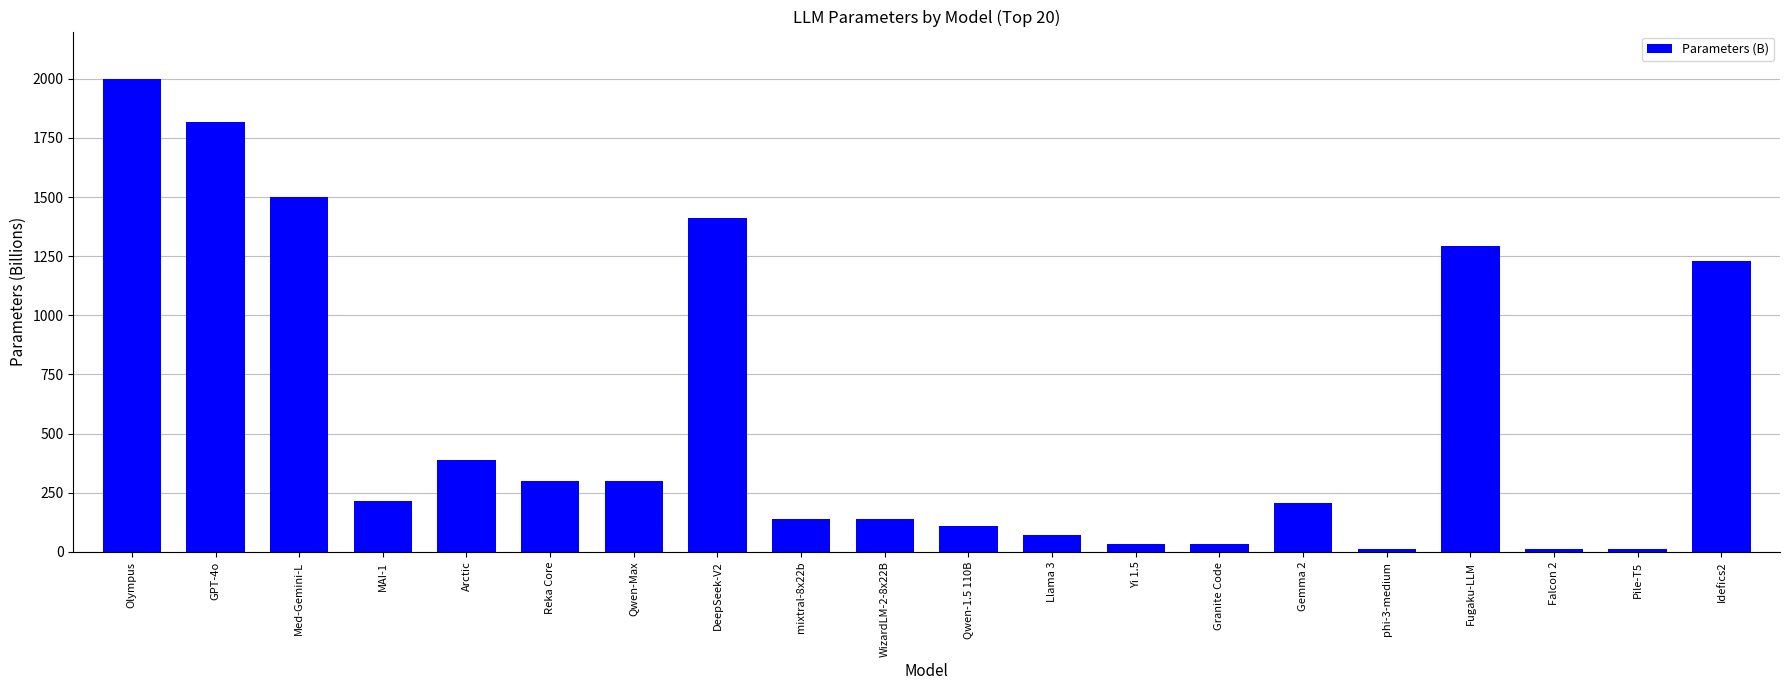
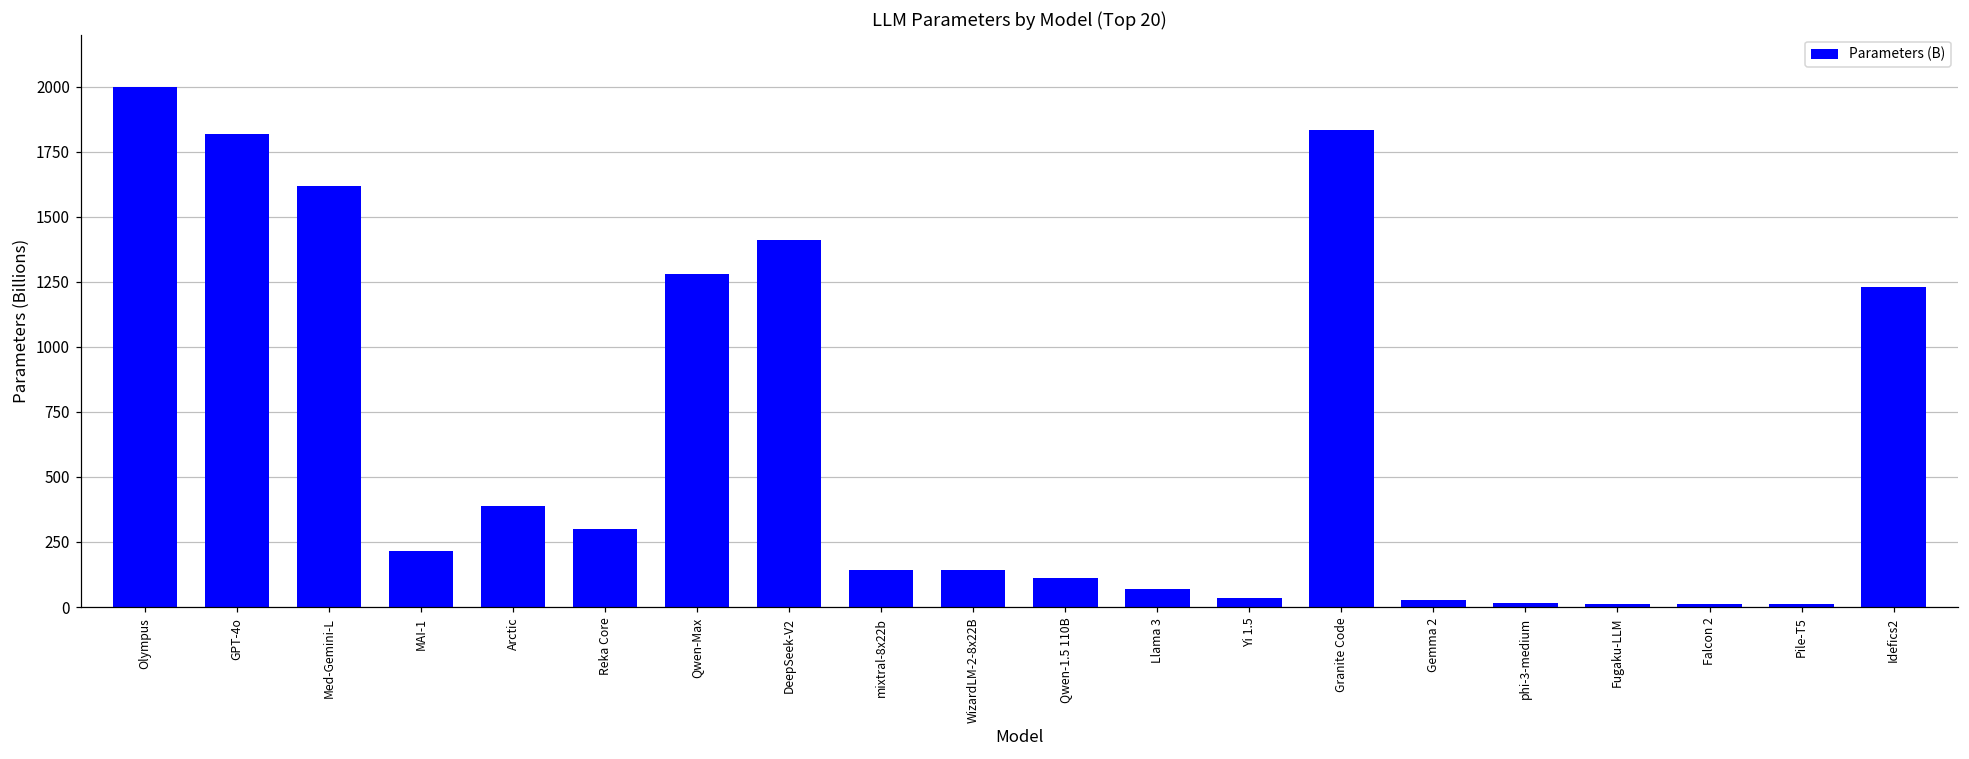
Med-Gemini-L: 1500 -> 1620
Qwen-Max: 300 -> 1280
Granite Code: 30 -> 1830
Gemma 2: 210 -> 30
Fugaku-LLM: 1290 -> 10
